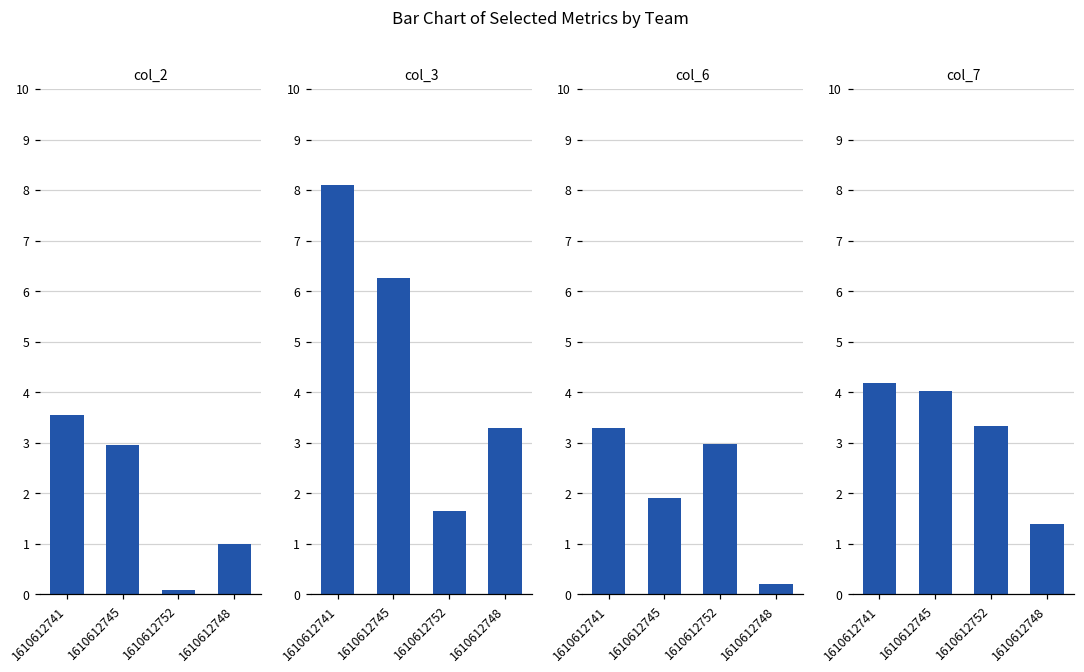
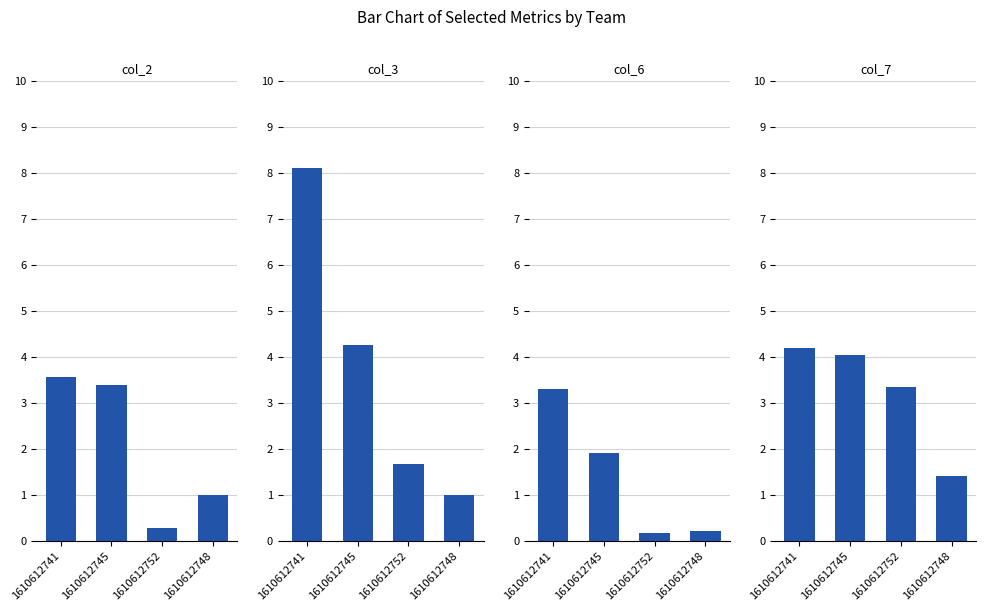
col_2, 1610612745: 3.0 -> 3.4
col_2, 1610612752: 0.1 -> 0.3
col_3, 1610612745: 6.3 -> 4.3
col_3, 1610612748: 3.3 -> 1.0
col_6, 1610612752: 3.0 -> 0.2
